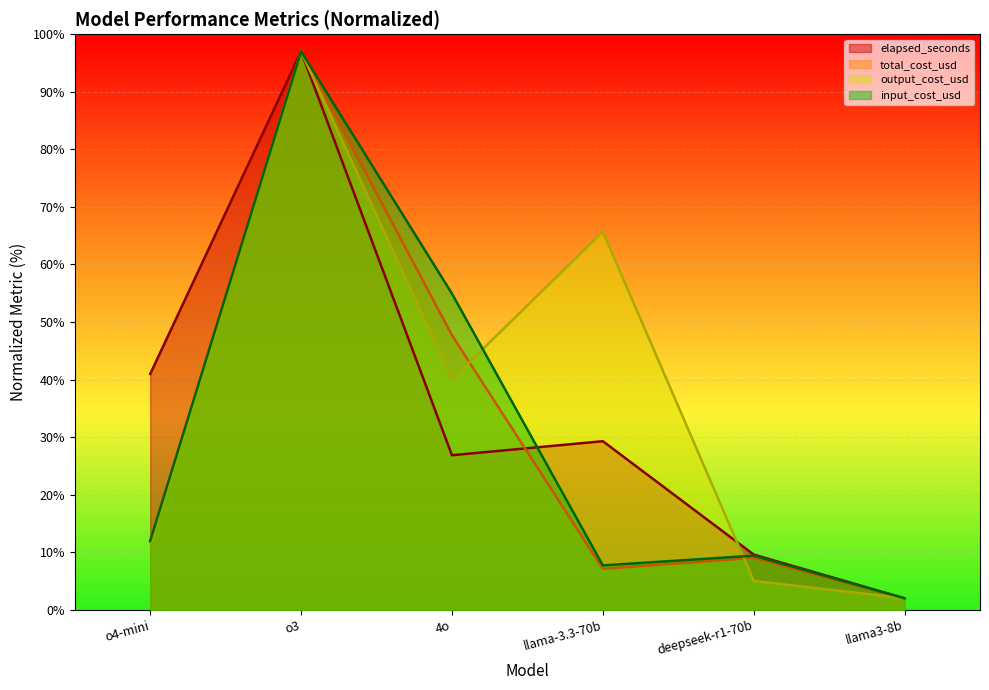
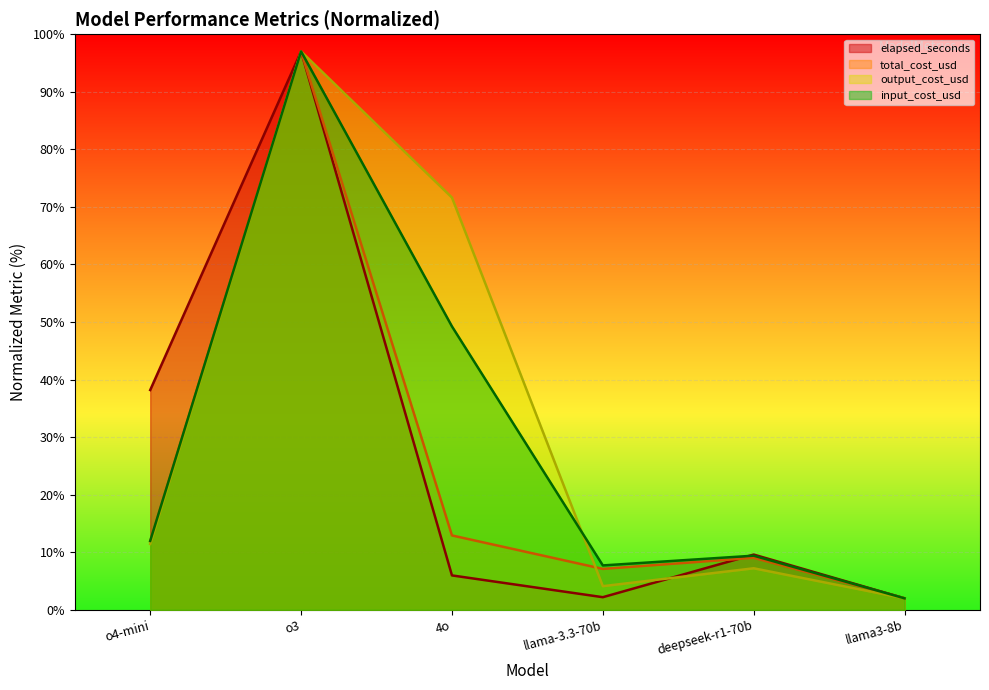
elapsed_seconds, o4-mini: 41% -> 38%
elapsed_seconds, 4o: 27% -> 6%
total_cost_usd, 4o: 48% -> 13%
output_cost_usd, 4o: 40% -> 72%
input_cost_usd, 4o: 55% -> 49%
elapsed_seconds, llama-3.3-70b: 29% -> 2%
output_cost_usd, llama-3.3-70b: 66% -> 4%
output_cost_usd, deepseek-r1-70b: 5% -> 7%
